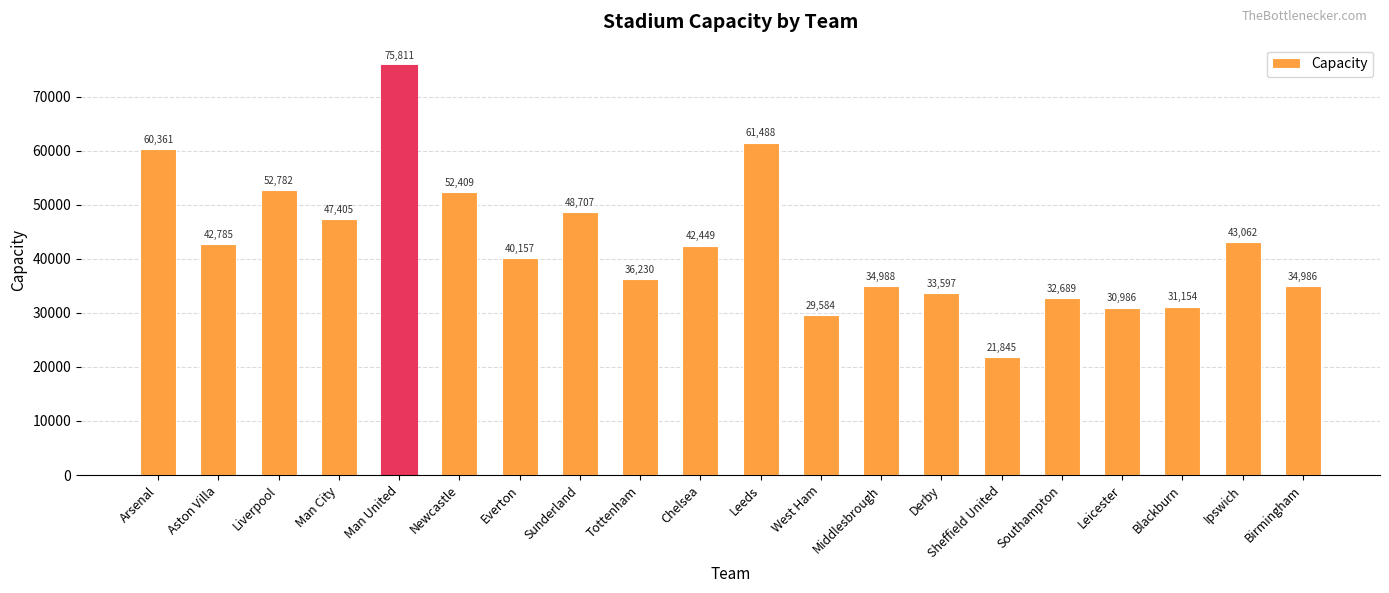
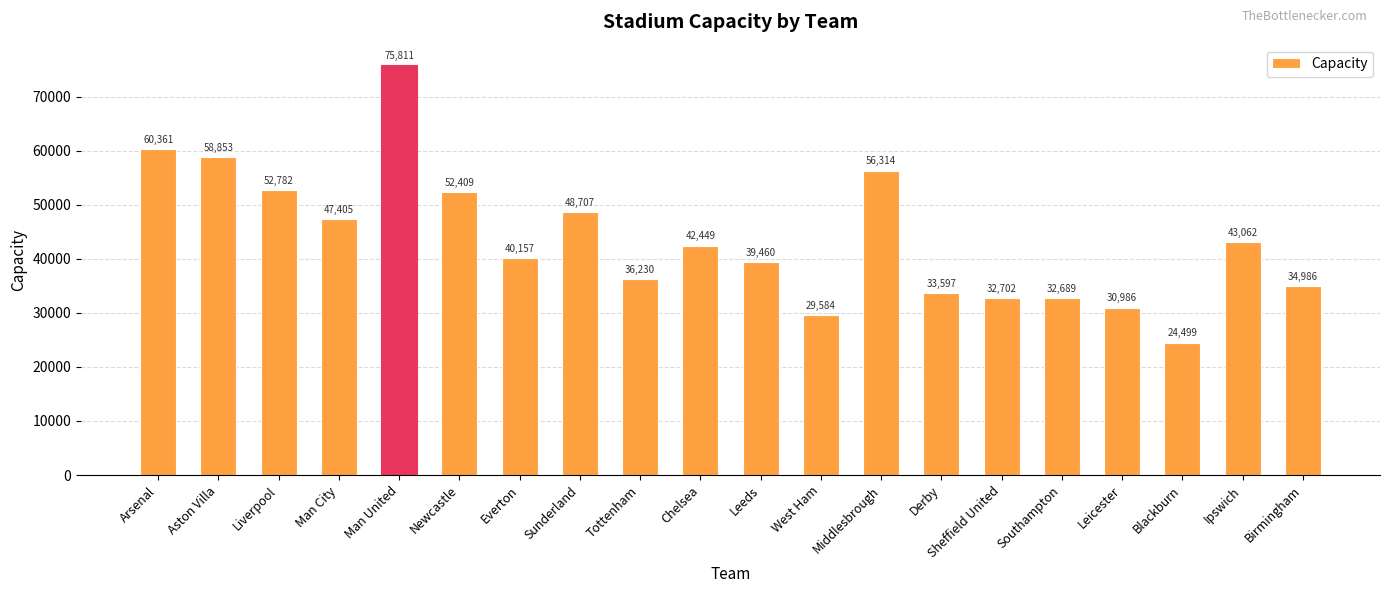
Aston Villa: 42,785 -> 58,853
Leeds: 61,488 -> 39,460
Middlesbrough: 34,988 -> 56,314
Sheffield United: 21,845 -> 32,702
Blackburn: 31,154 -> 24,499
